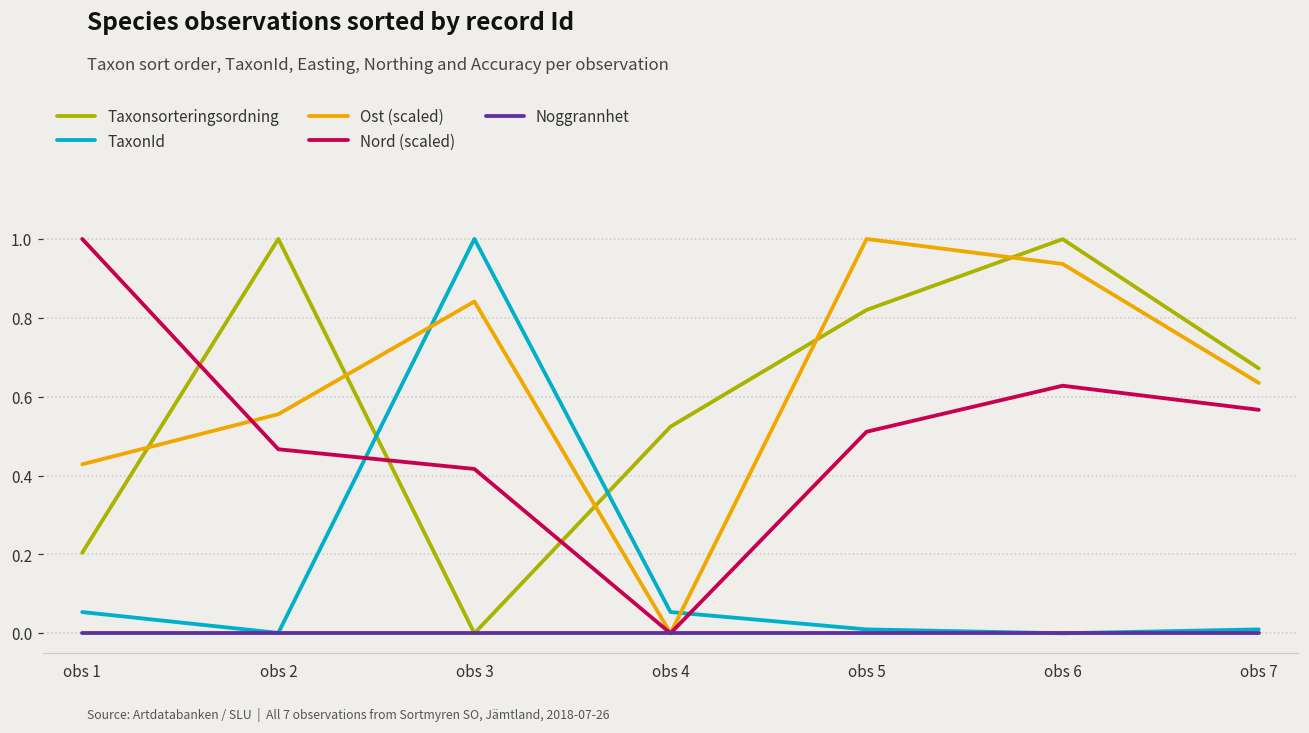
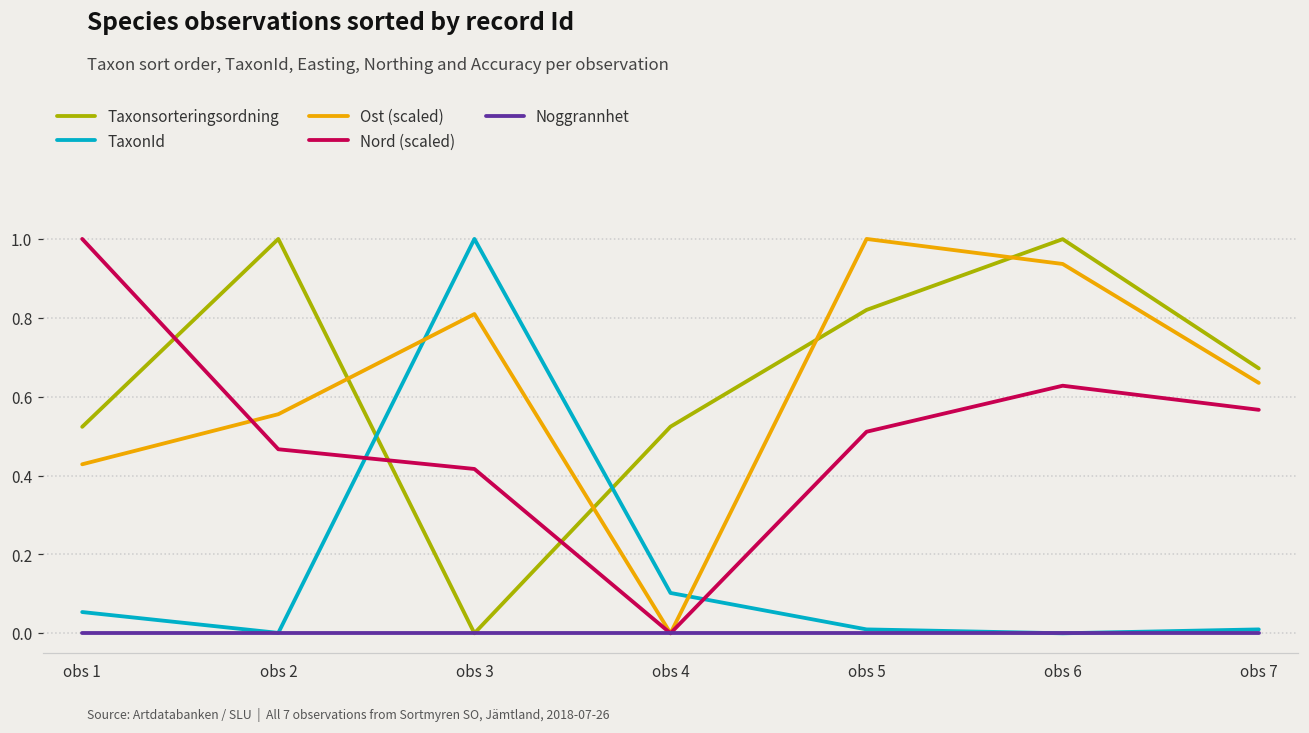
Taxonsorteringsordning, obs 1: 0.20 -> 0.52
Ost (scaled), obs 3: 0.84 -> 0.81
TaxonId, obs 4: 0.05 -> 0.10
